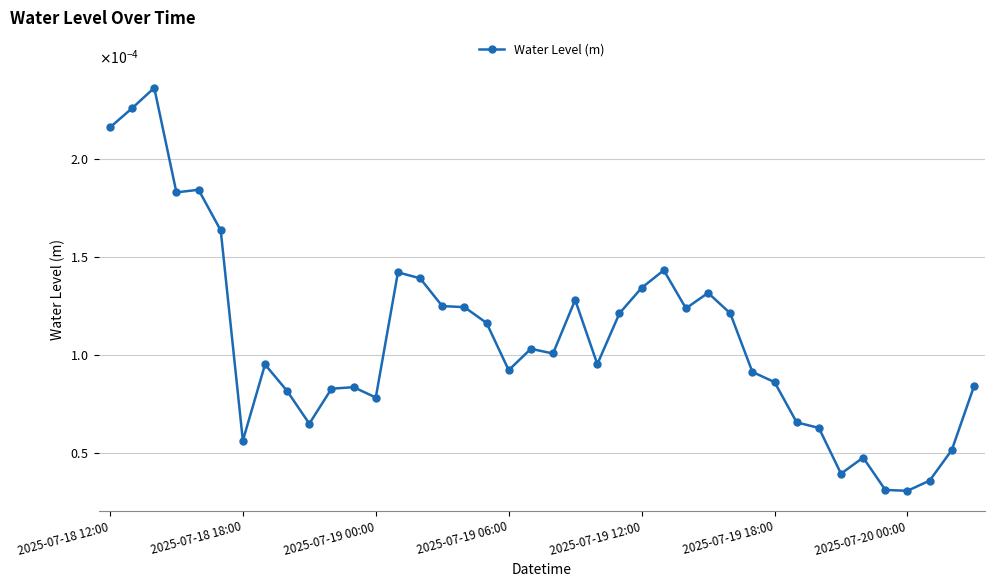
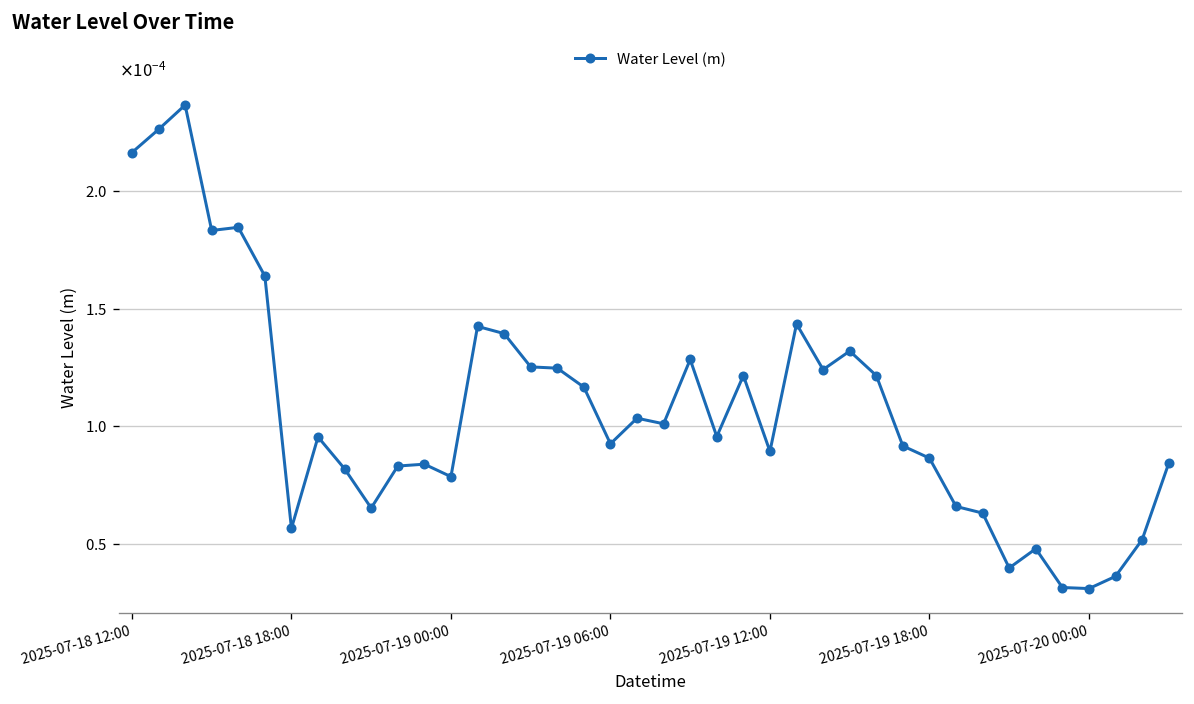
2025-07-19 12:00: 0.000134 -> 0.000089
